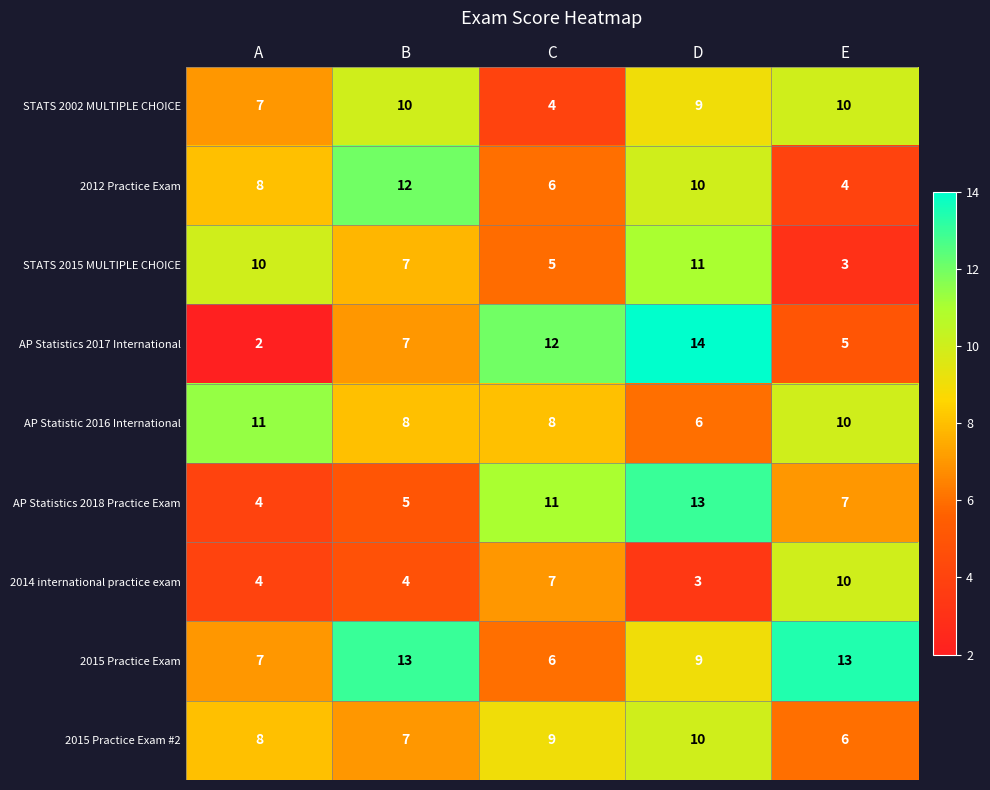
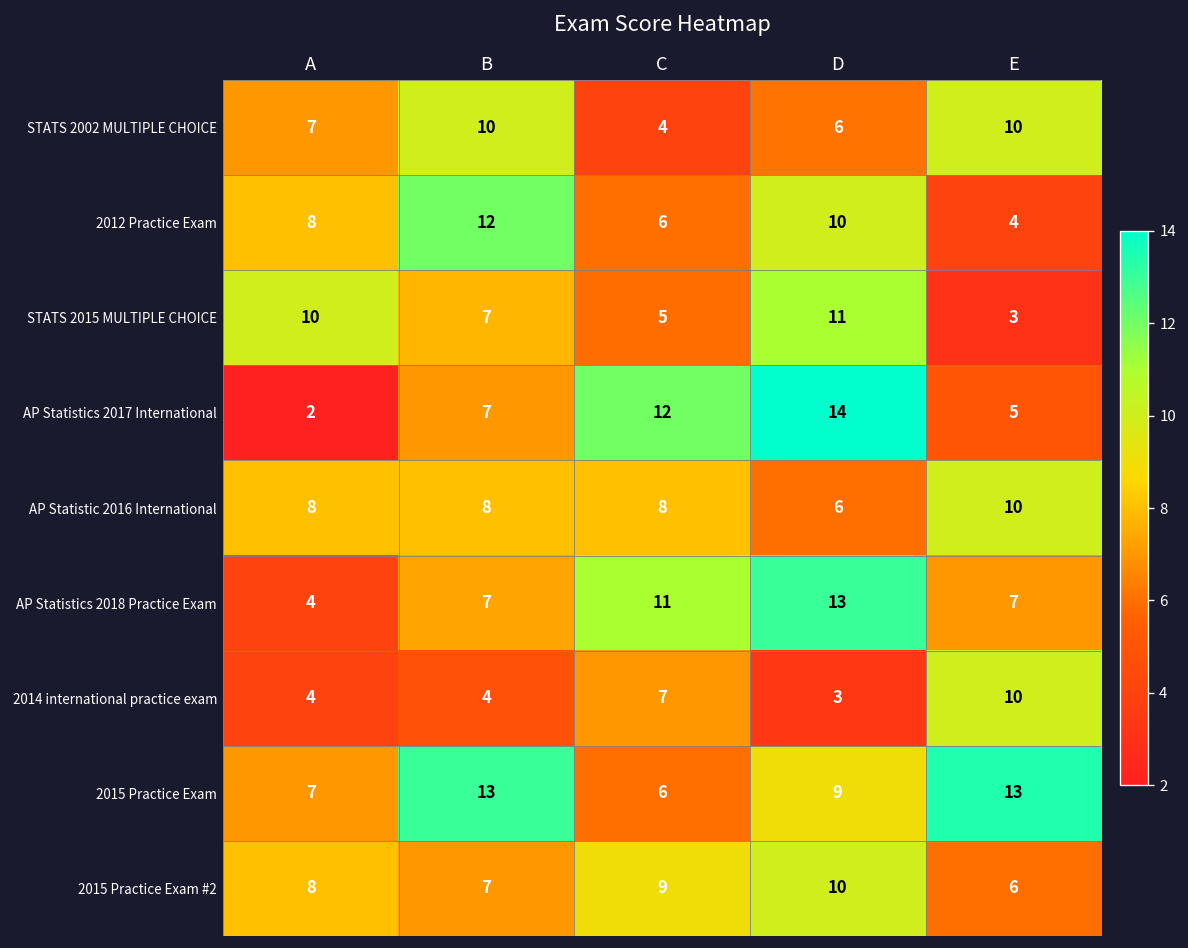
STATS 2002 MULTIPLE CHOICE, D: 9 -> 6
AP Statistic 2016 International, A: 11 -> 8
AP Statistics 2018 Practice Exam, B: 5 -> 7
